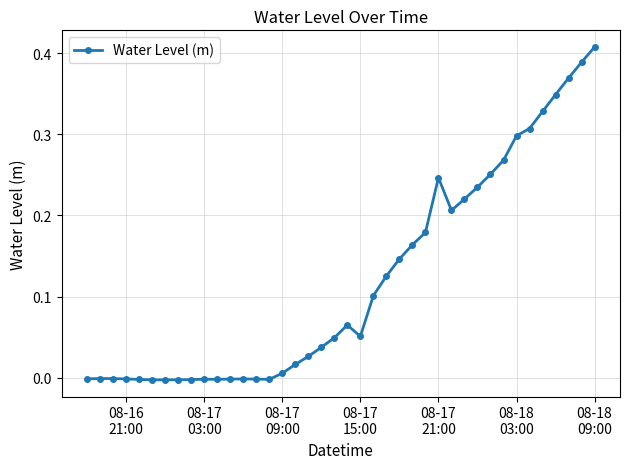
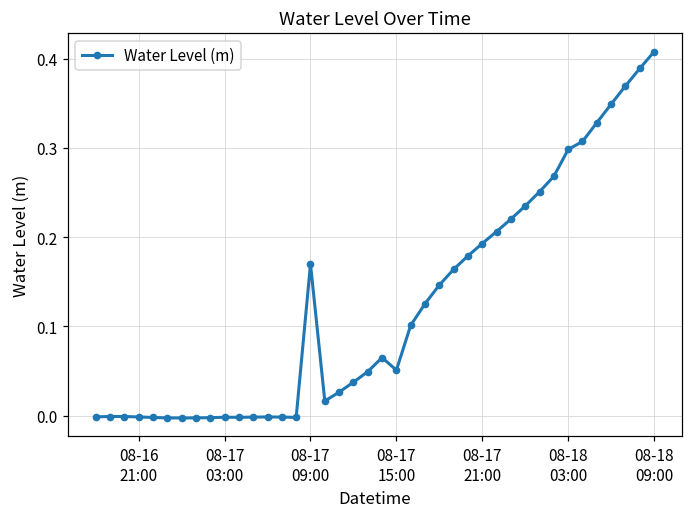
08-17 09:00: 0.01 -> 0.17
08-17 21:00: 0.25 -> 0.19
